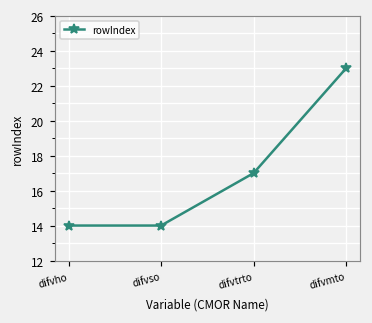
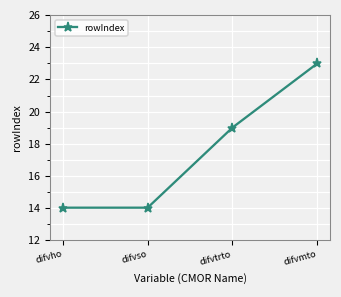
difvtrto: 17 -> 19
